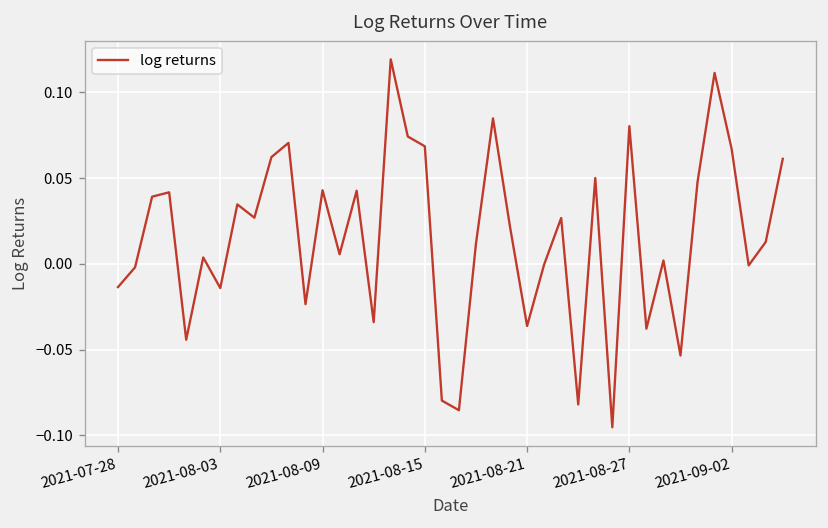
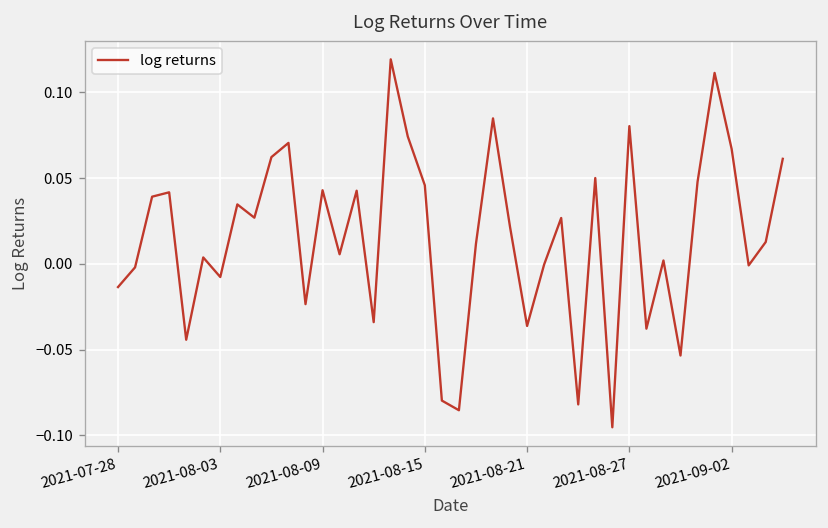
2021-08-03: -0.014 -> -0.008
2021-08-15: 0.069 -> 0.046
